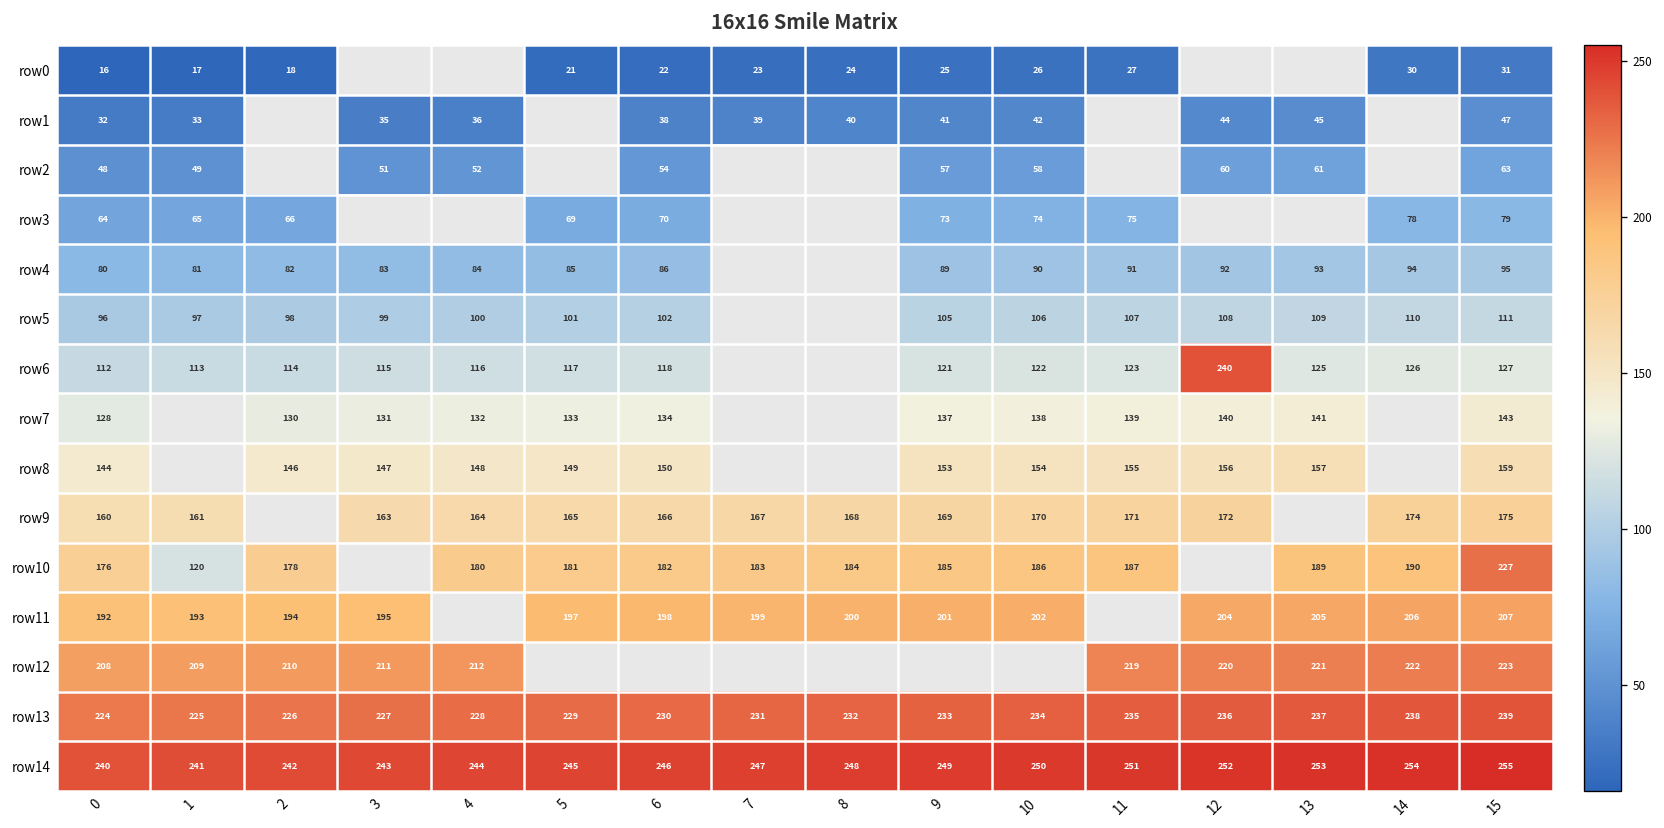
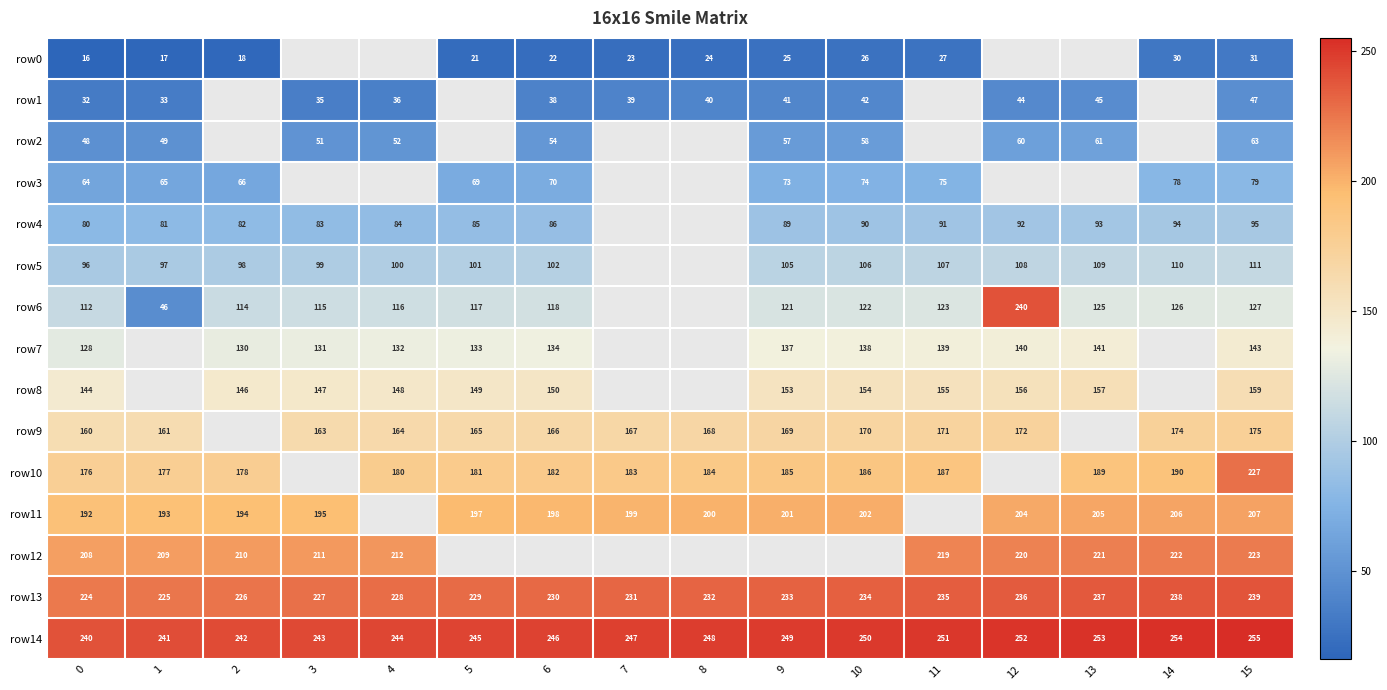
row6, 1: 113 -> 46
row10, 1: 120 -> 177
